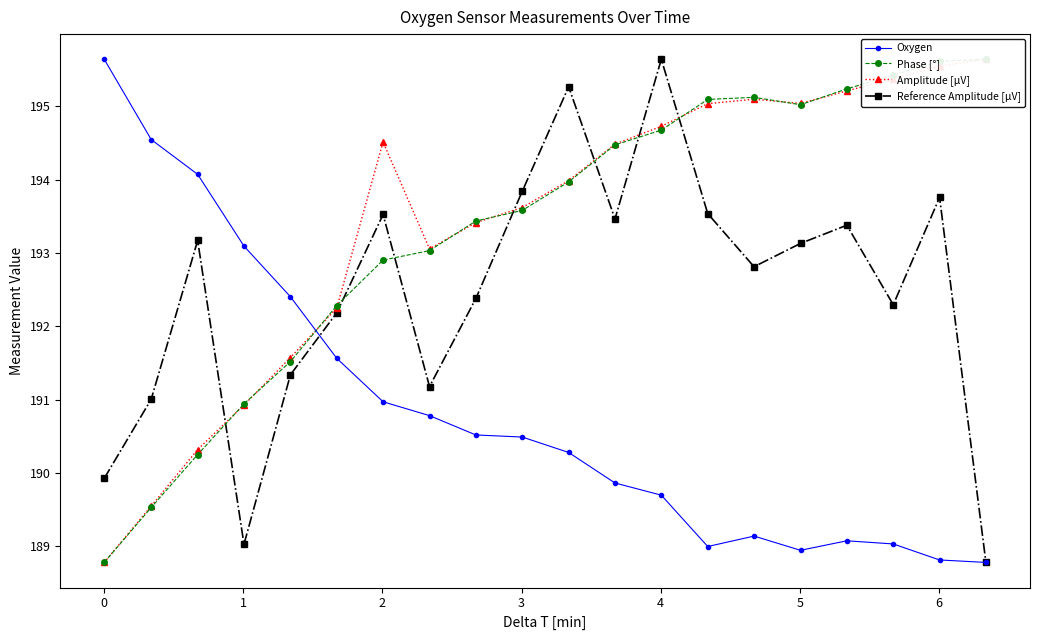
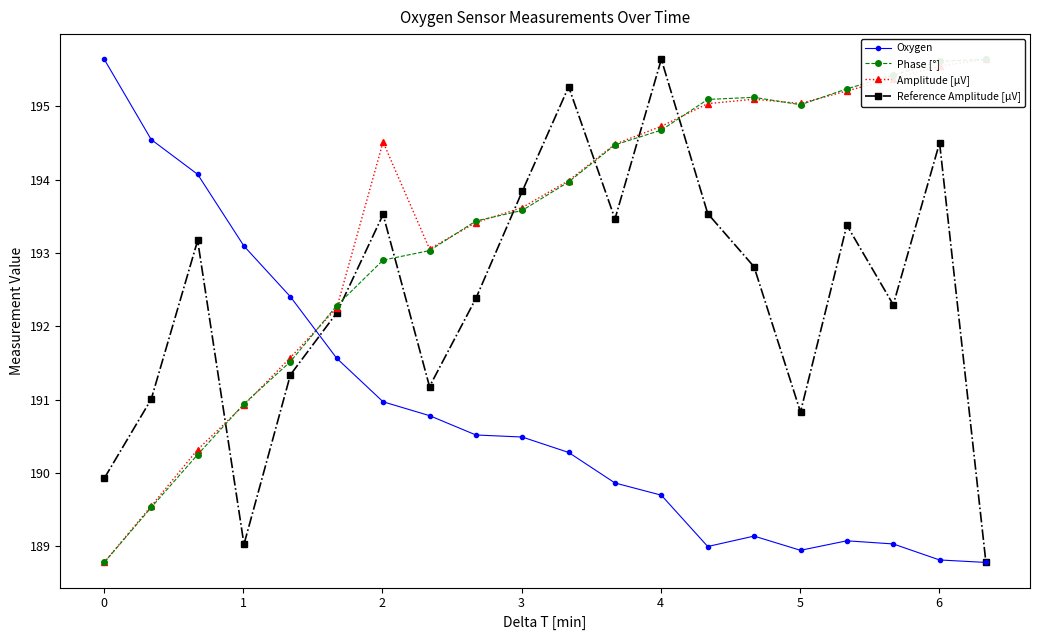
Reference Amplitude [µV], 5: 193.1 -> 190.8
Reference Amplitude [µV], 6: 193.8 -> 194.5
